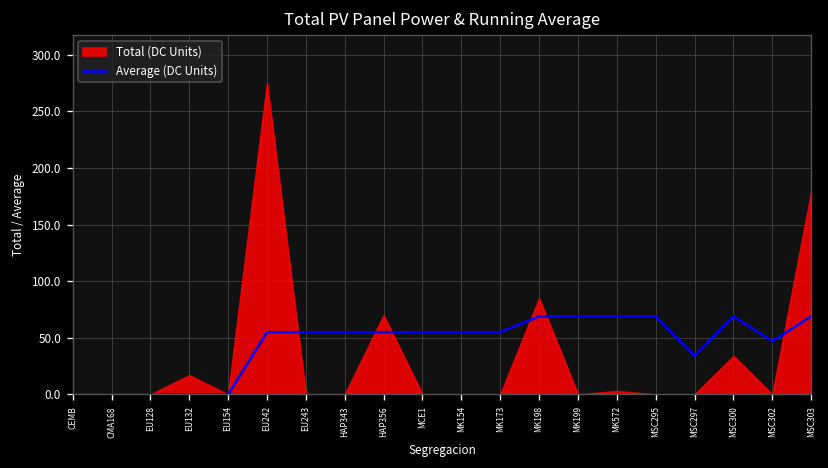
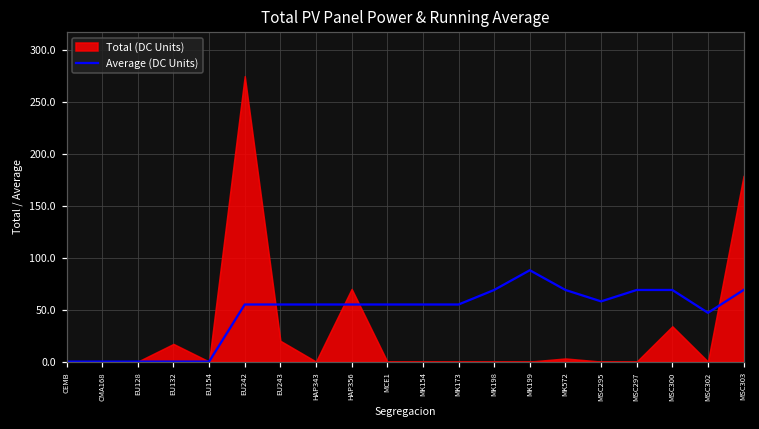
Total (DC Units), EU243: 0 -> 20
Total (DC Units), MK198: 90 -> 0
Average (DC Units), MK199: 70 -> 90
Average (DC Units), MSC295: 70 -> 60
Average (DC Units), MSC297: 30 -> 70
